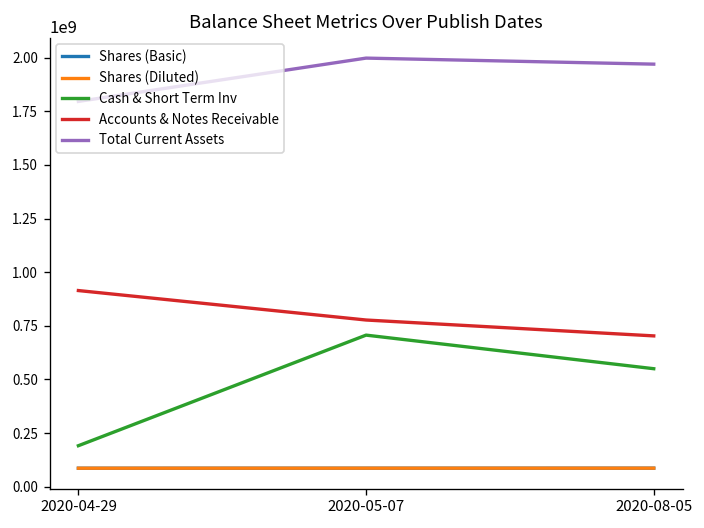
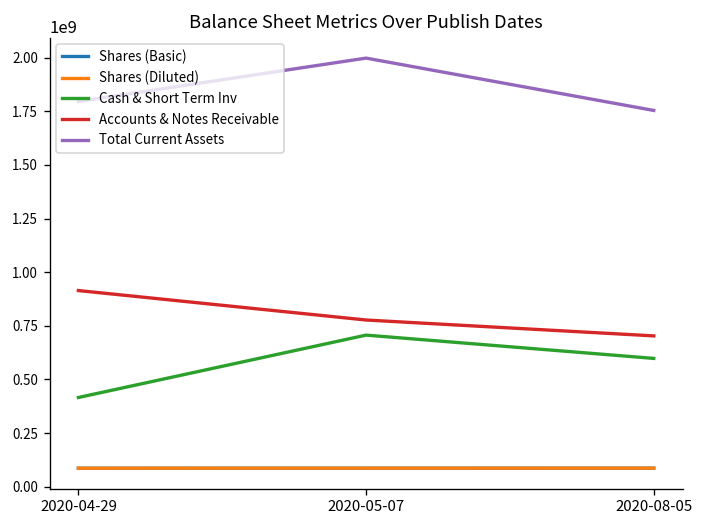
Cash & Short Term Inv, 2020-04-29: 190000000 -> 420000000
Cash & Short Term Inv, 2020-08-05: 550000000 -> 600000000
Total Current Assets, 2020-08-05: 1970000000 -> 1750000000
